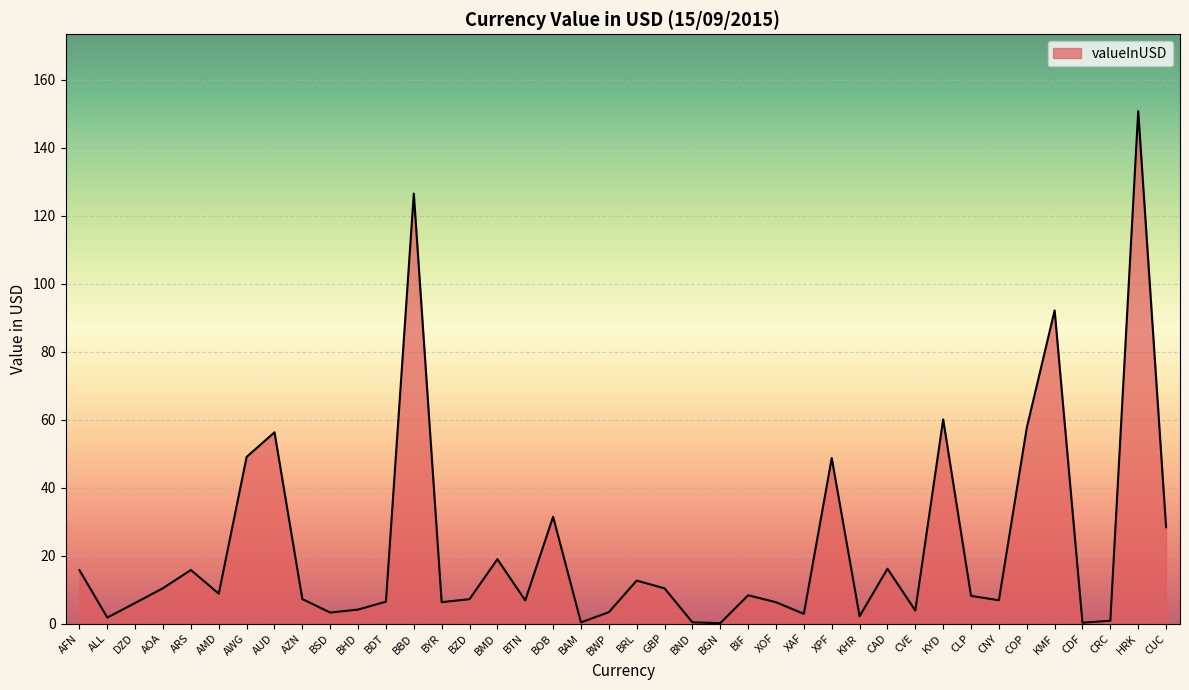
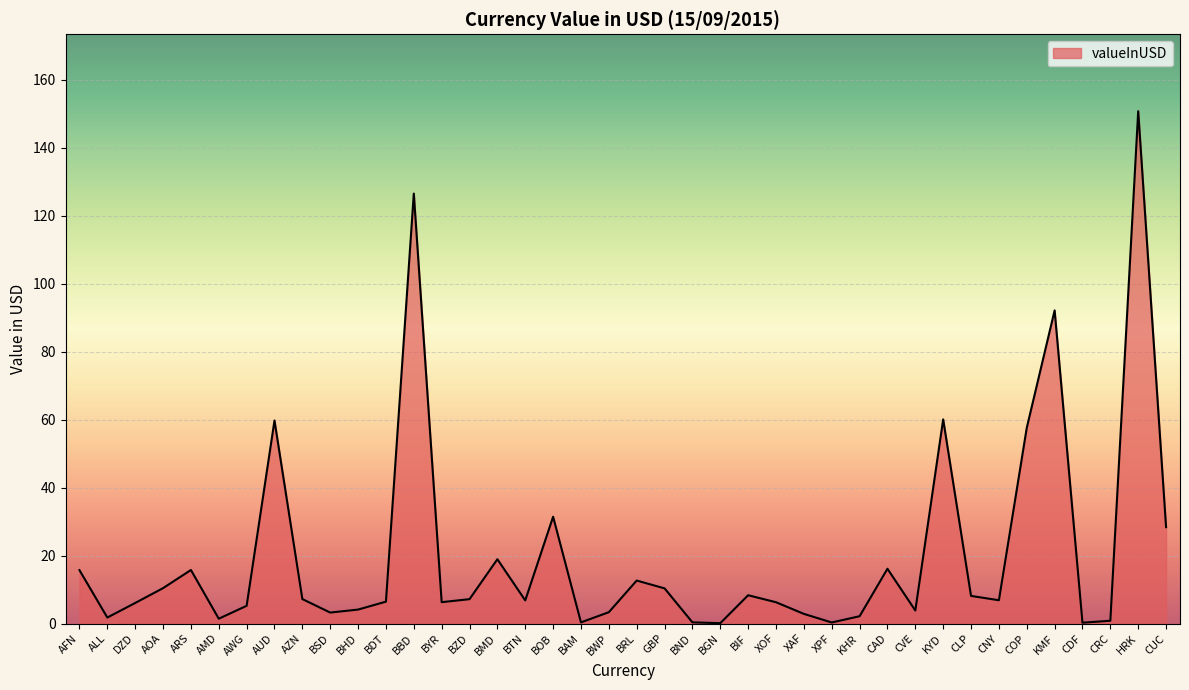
AMD: 9 -> 1
AWG: 49 -> 5
AUD: 56 -> 60
XPF: 49 -> 0
